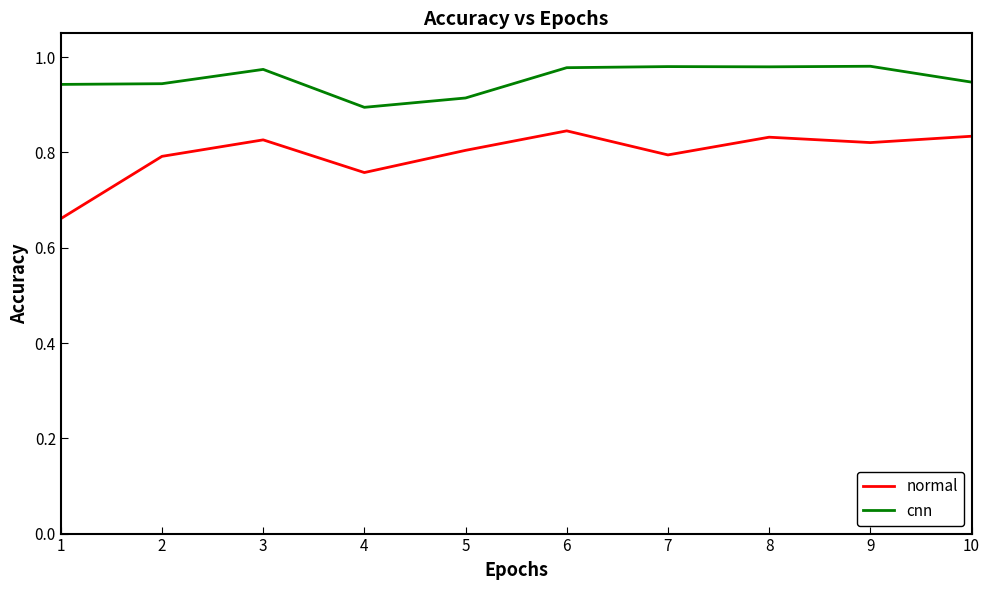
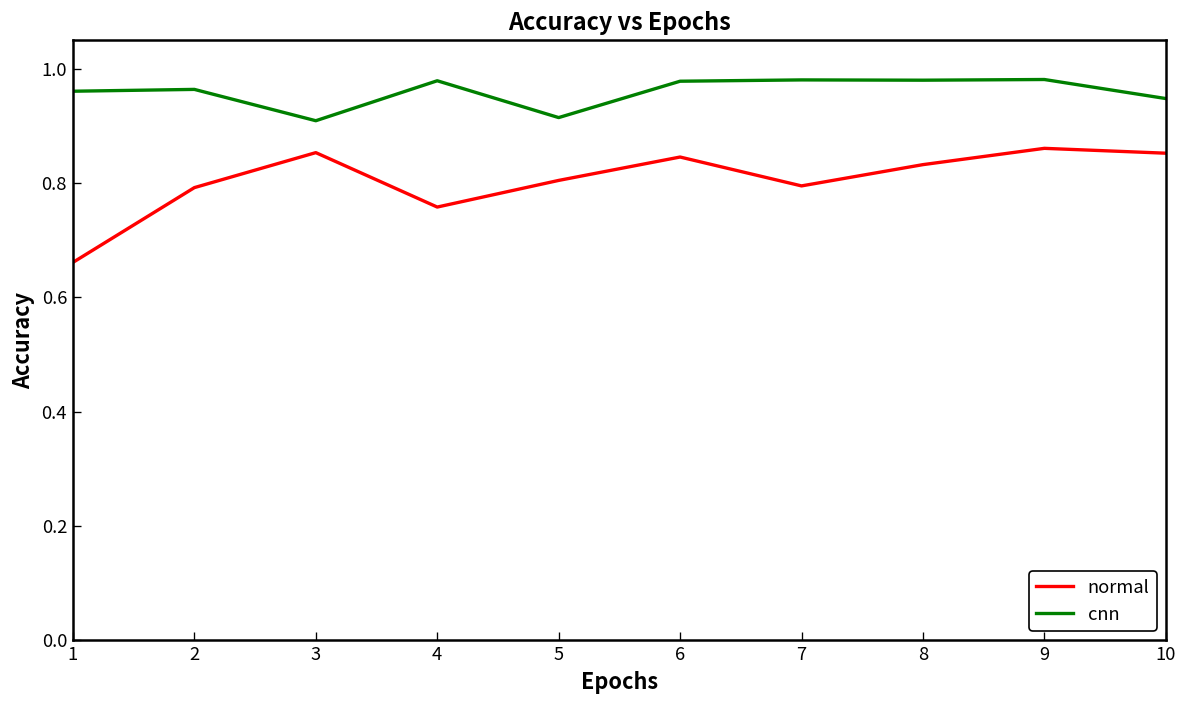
cnn, 1: 0.94 -> 0.96
cnn, 2: 0.94 -> 0.96
normal, 3: 0.83 -> 0.85
cnn, 3: 0.97 -> 0.91
cnn, 4: 0.89 -> 0.98
normal, 9: 0.82 -> 0.86
normal, 10: 0.83 -> 0.85
